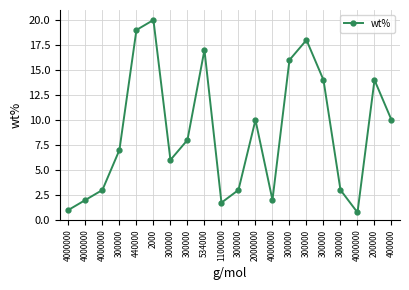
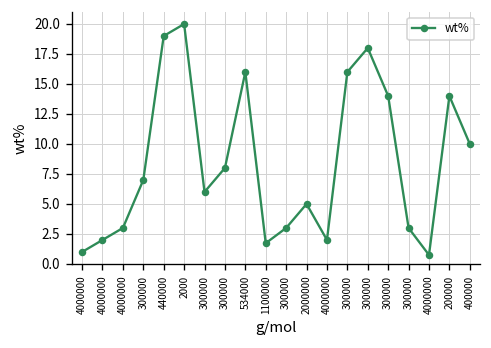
534000: 17 -> 16
2000000: 10 -> 5
